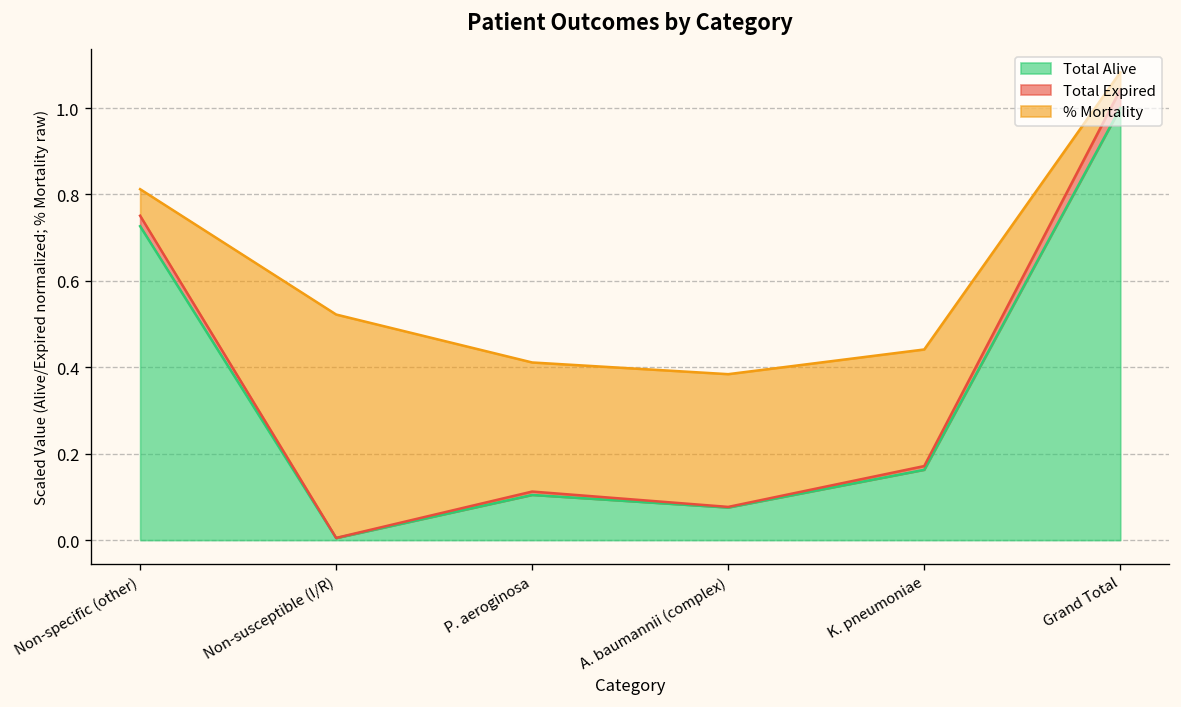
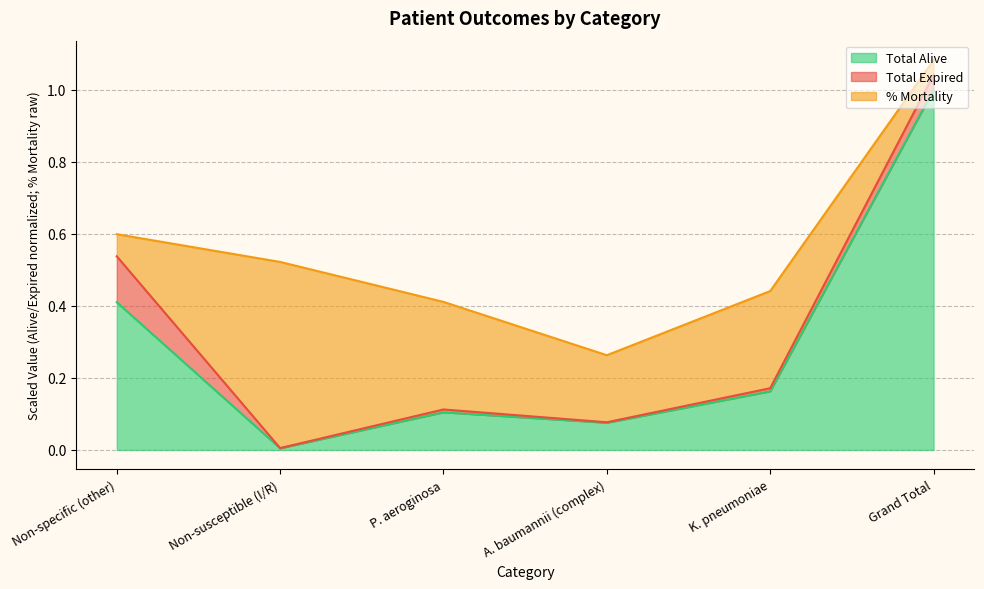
Total Alive, Non-specific (other): 0.73 -> 0.41
Total Expired, Non-specific (other): 0.02 -> 0.13
% Mortality, A. baumannii (complex): 0.31 -> 0.19
